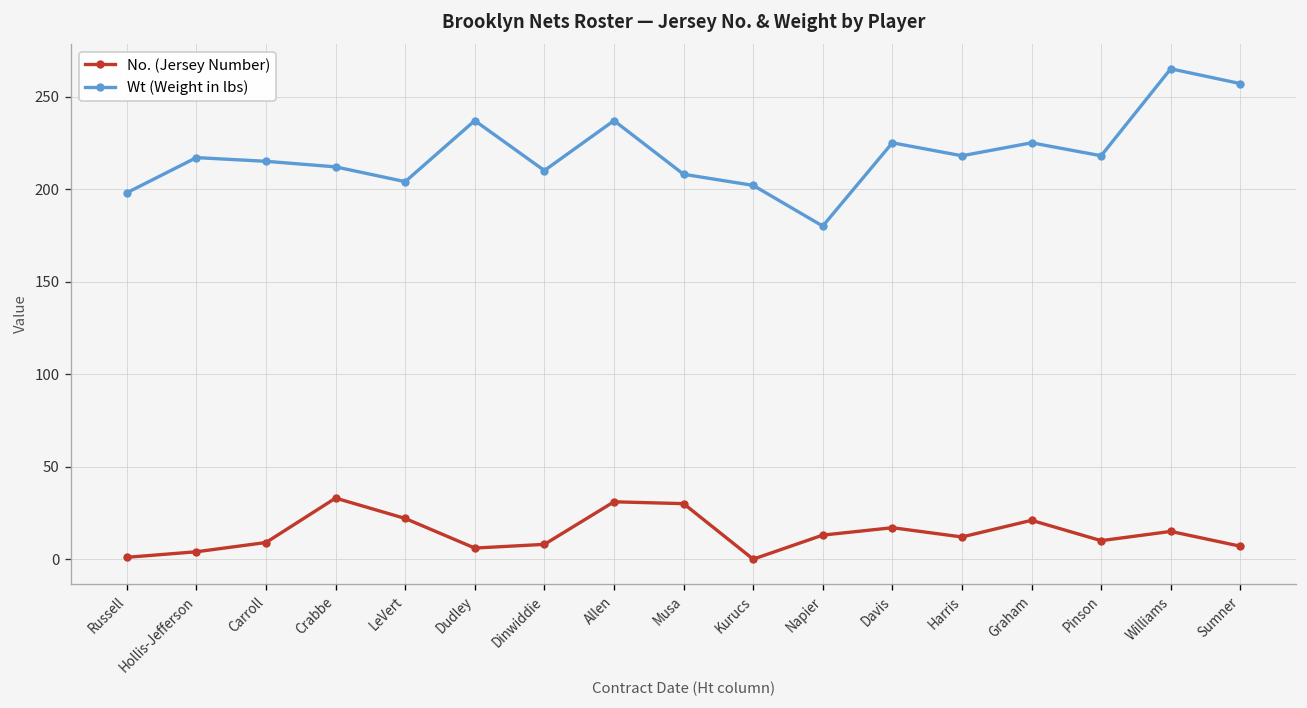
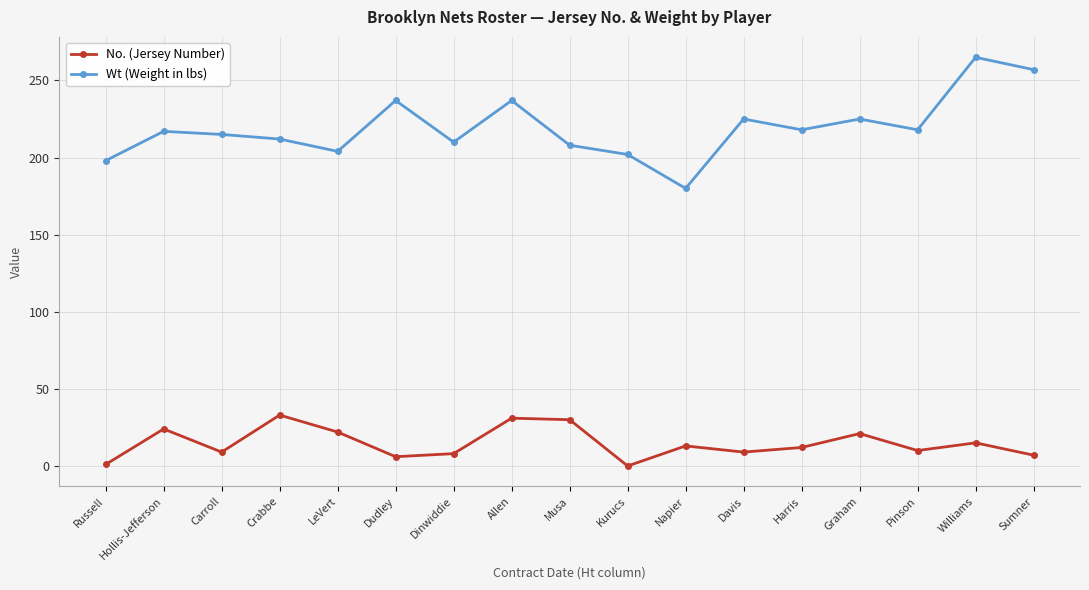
No. (Jersey Number), Hollis-Jefferson: 4 -> 24
No. (Jersey Number), Davis: 17 -> 9
